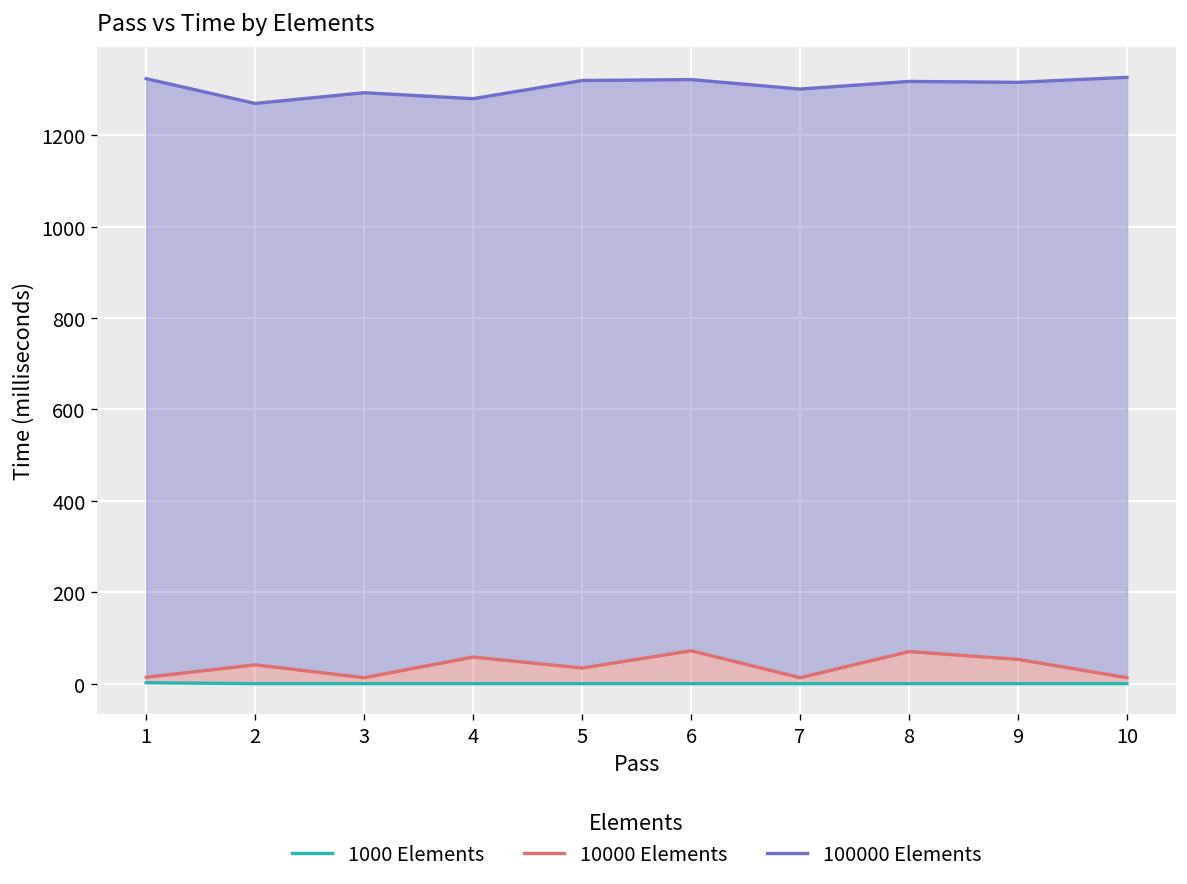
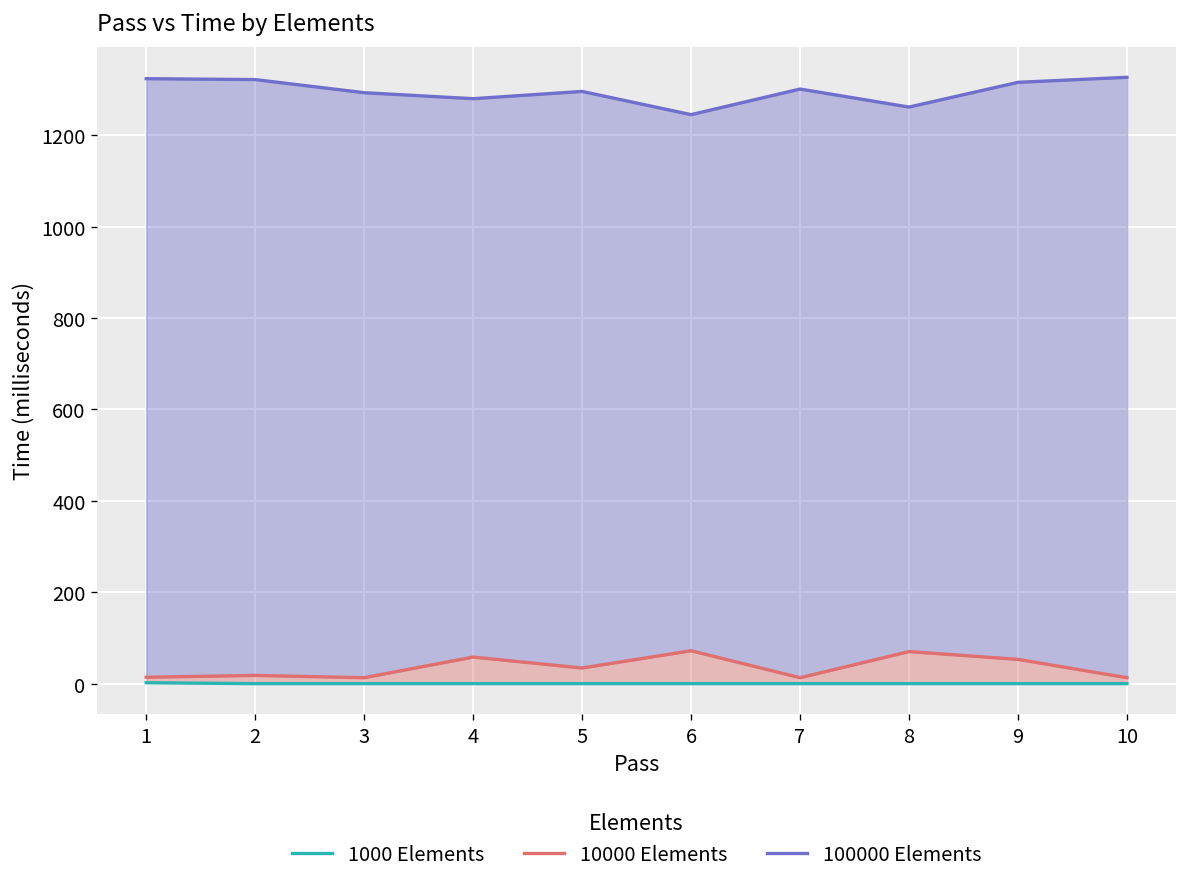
10000 Elements, 2: 40 -> 20
100000 Elements, 2: 1270 -> 1320
100000 Elements, 5: 1320 -> 1300
100000 Elements, 6: 1320 -> 1250
100000 Elements, 8: 1320 -> 1260
